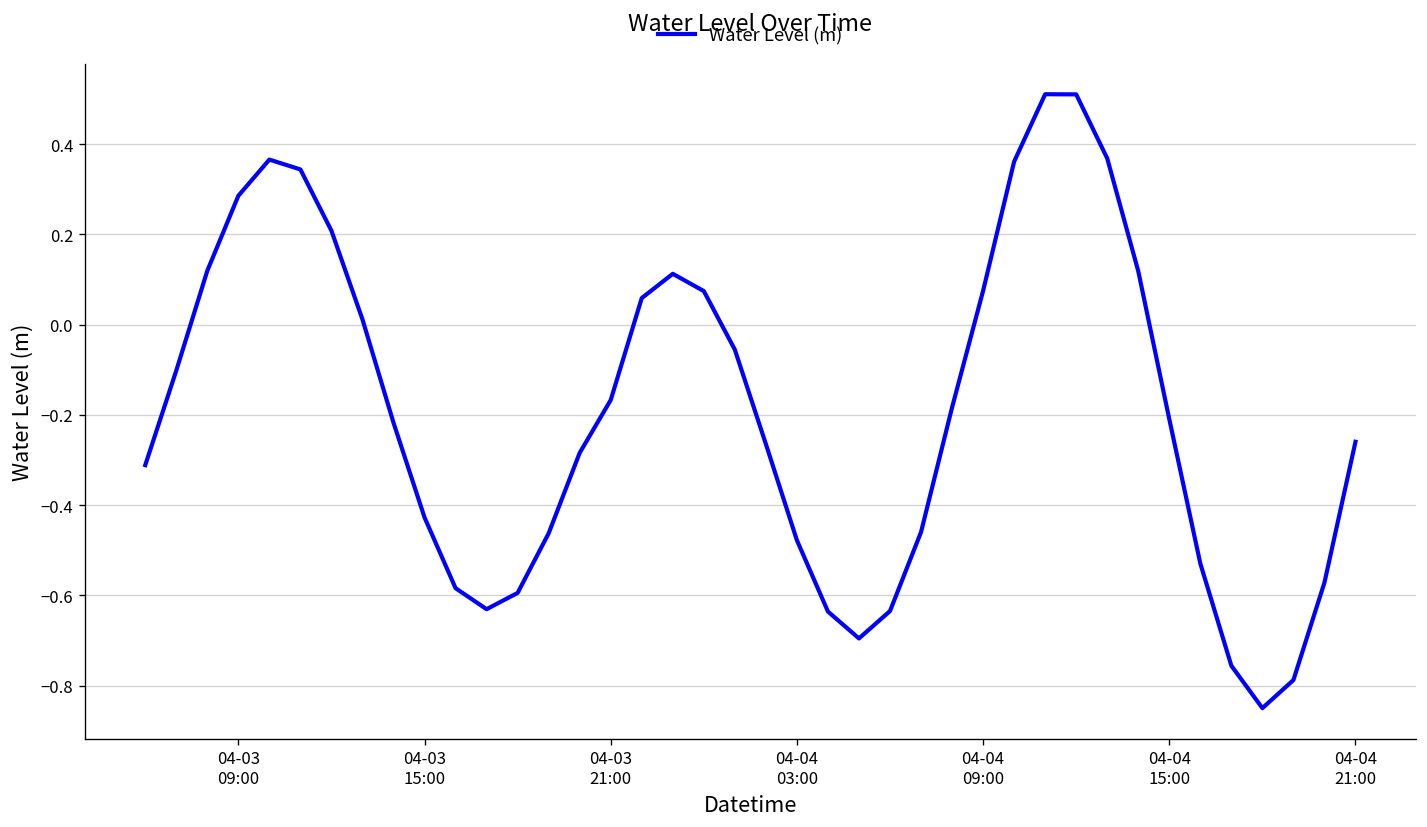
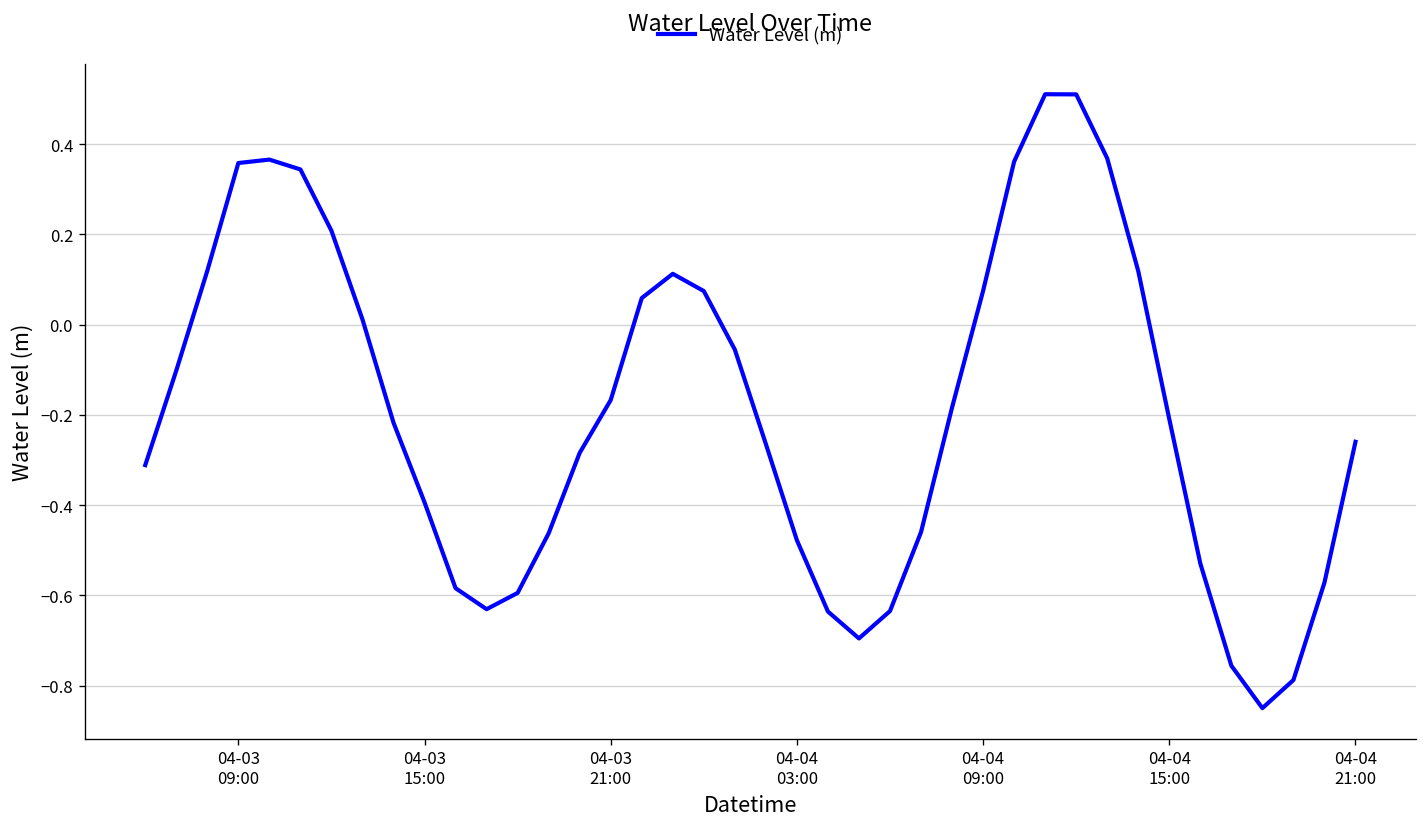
04-03 09:00: 0.29 -> 0.36
04-03 15:00: -0.43 -> -0.39
